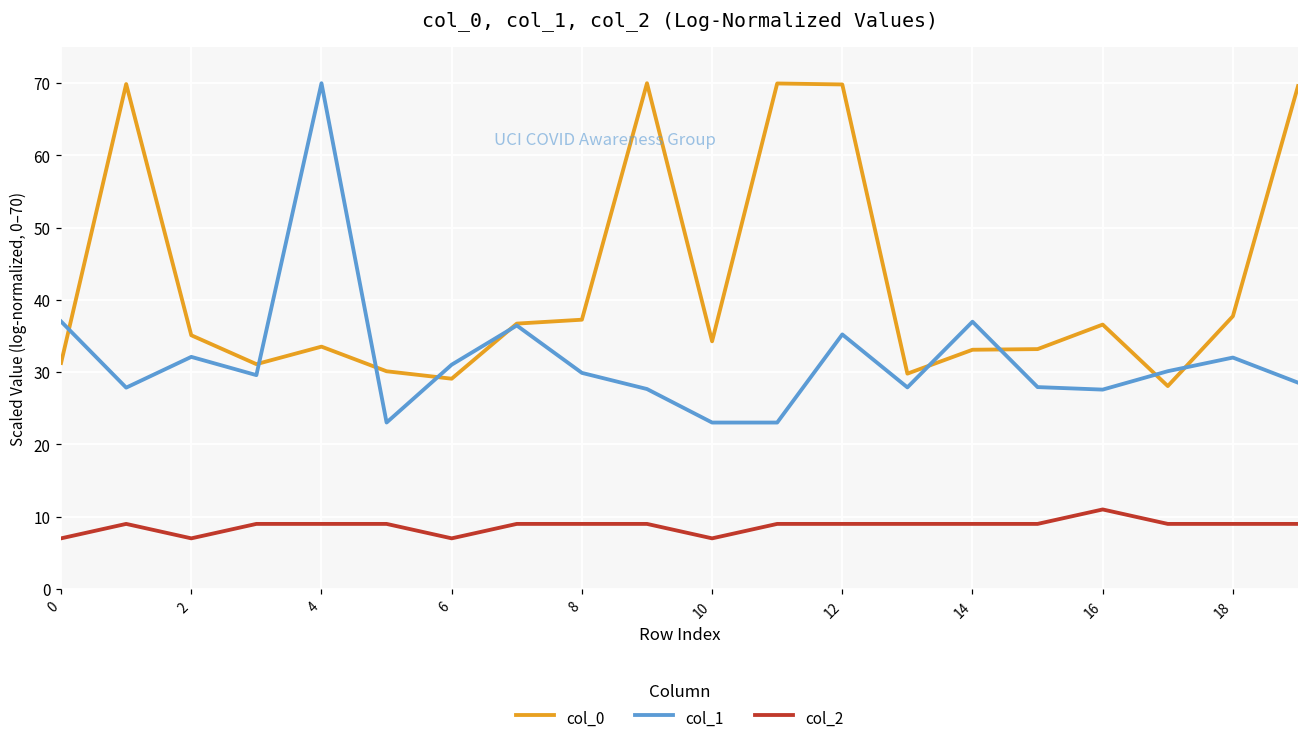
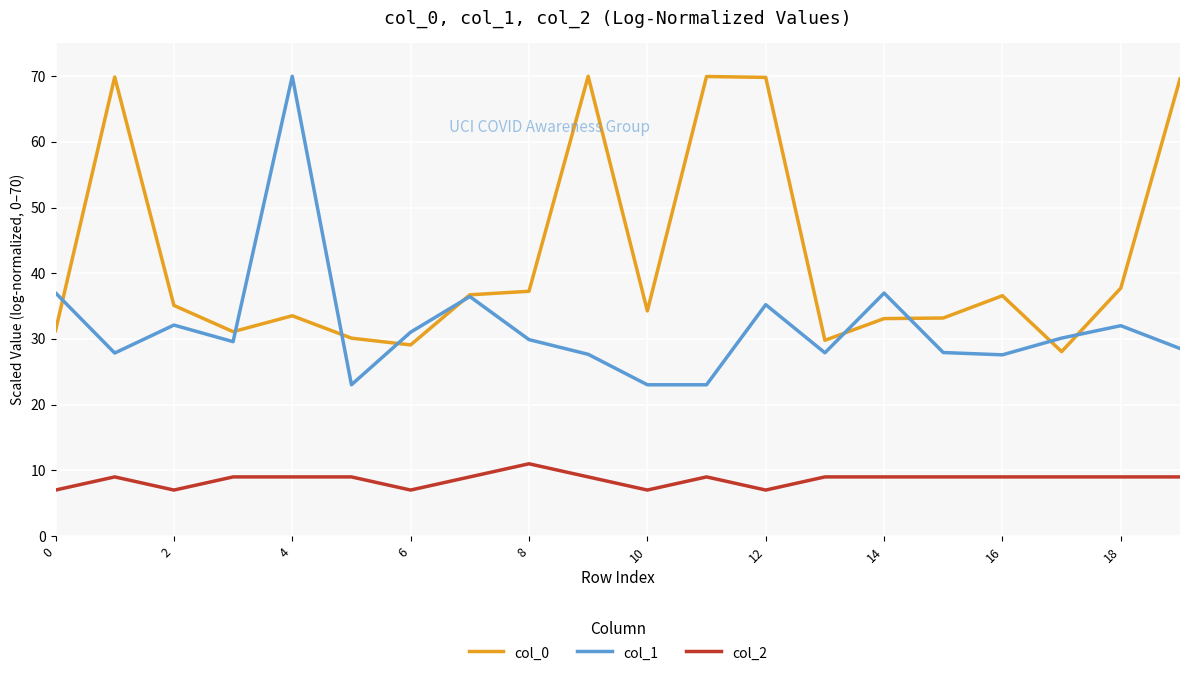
col_2, 8: 9 -> 11
col_2, 12: 9 -> 7
col_2, 16: 11 -> 9
